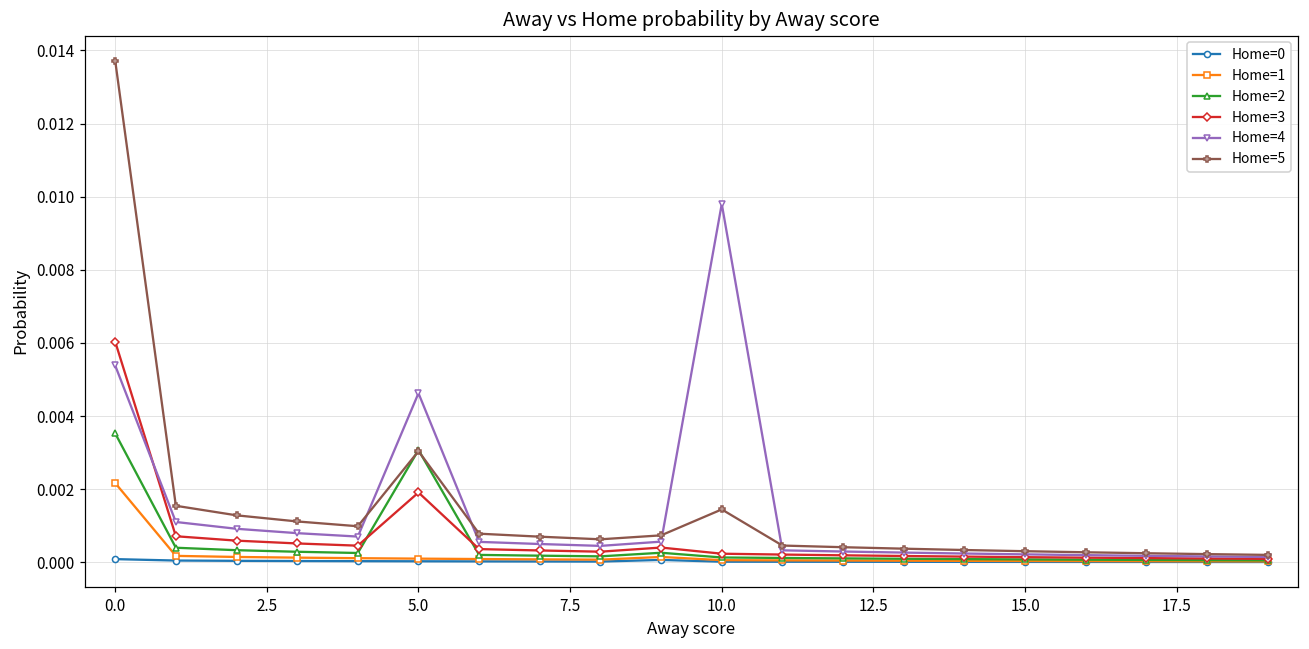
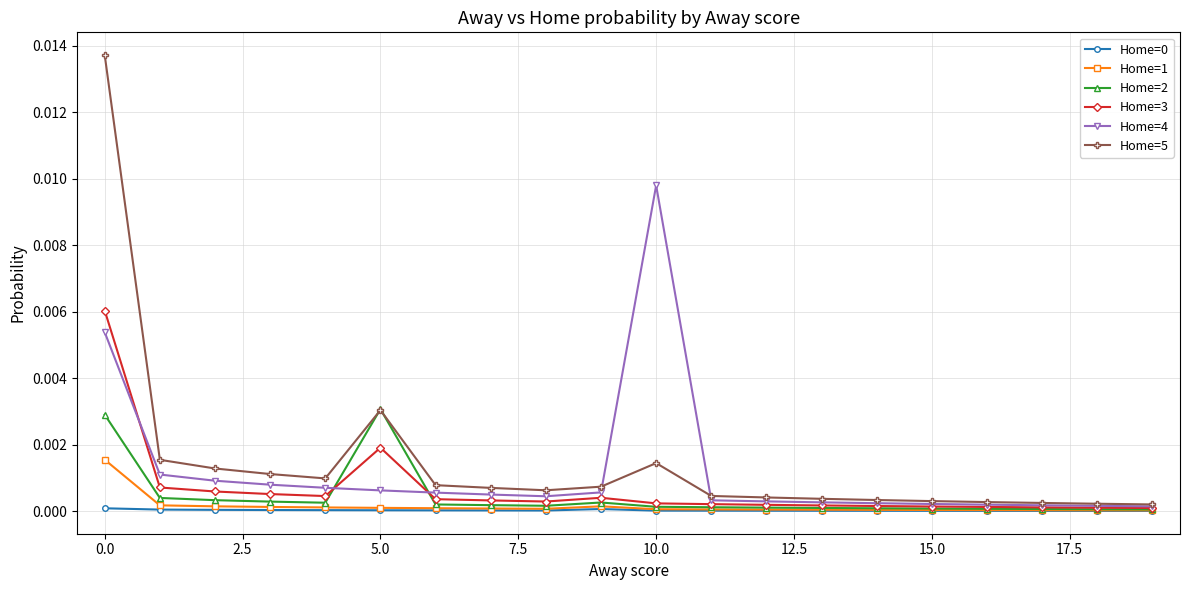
Home=1, 0.0: 0.0022 -> 0.0015
Home=2, 0.0: 0.0035 -> 0.0029
Home=4, 5.0: 0.0046 -> 0.0006
